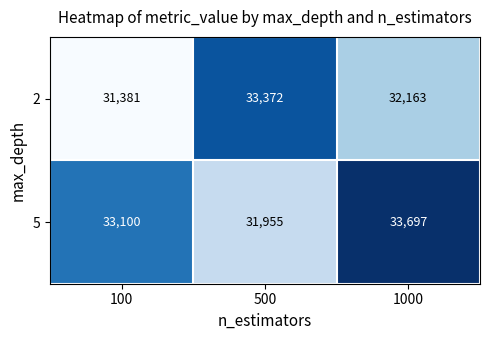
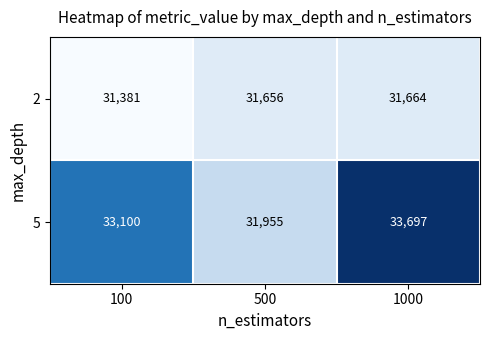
2, 500: 33,372 -> 31,656
2, 1000: 32,163 -> 31,664
